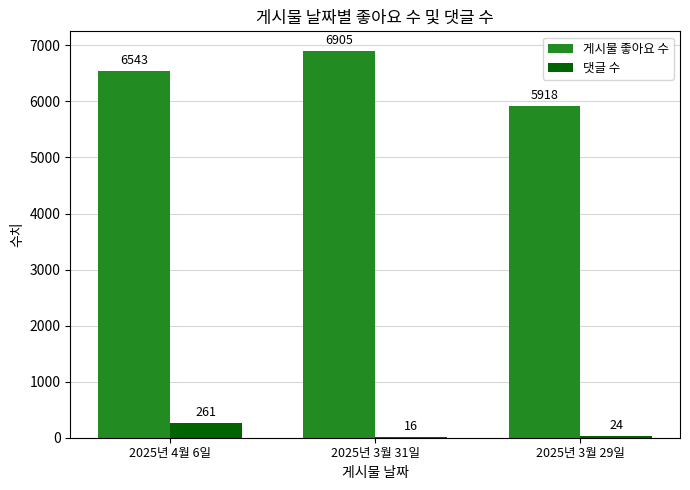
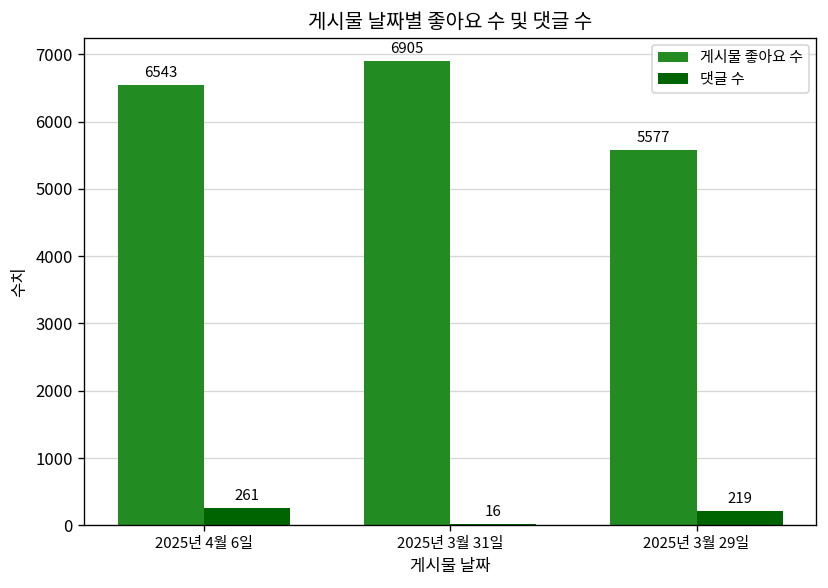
게시물 좋아요 수, 2025년 3월 29일: 5918 -> 5577
댓글 수, 2025년 3월 29일: 24 -> 219
